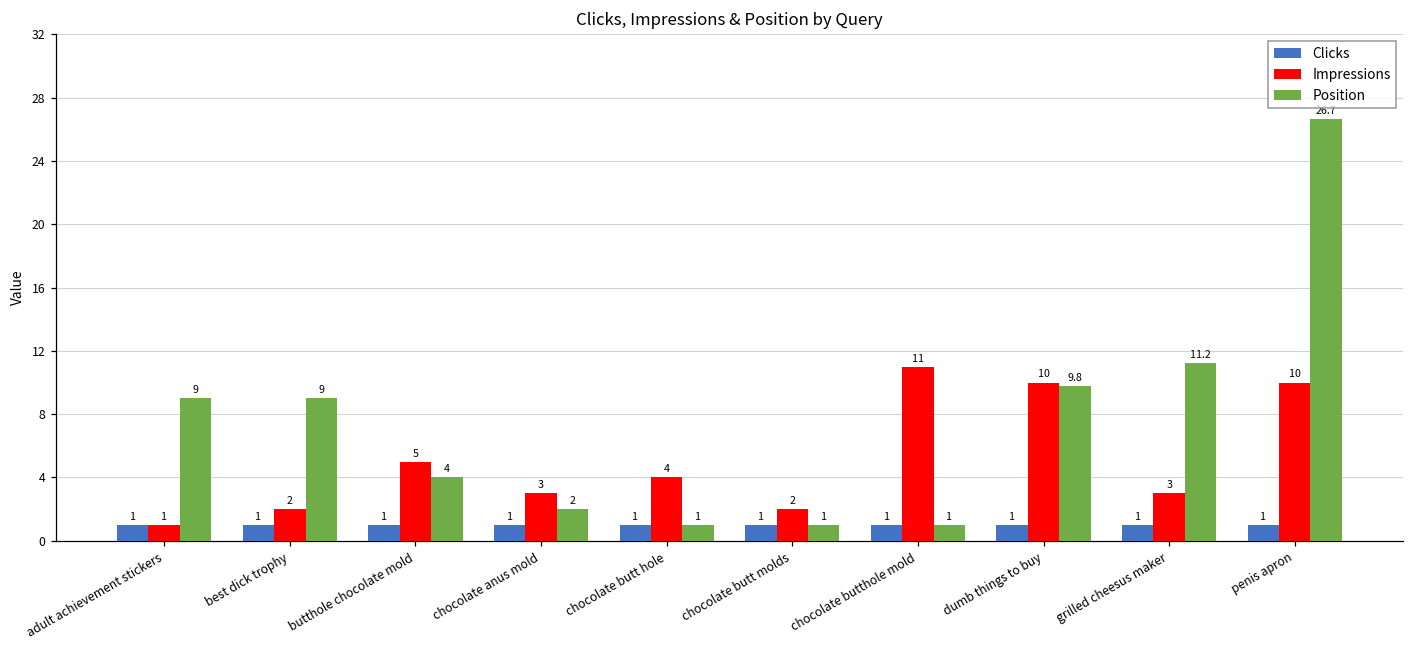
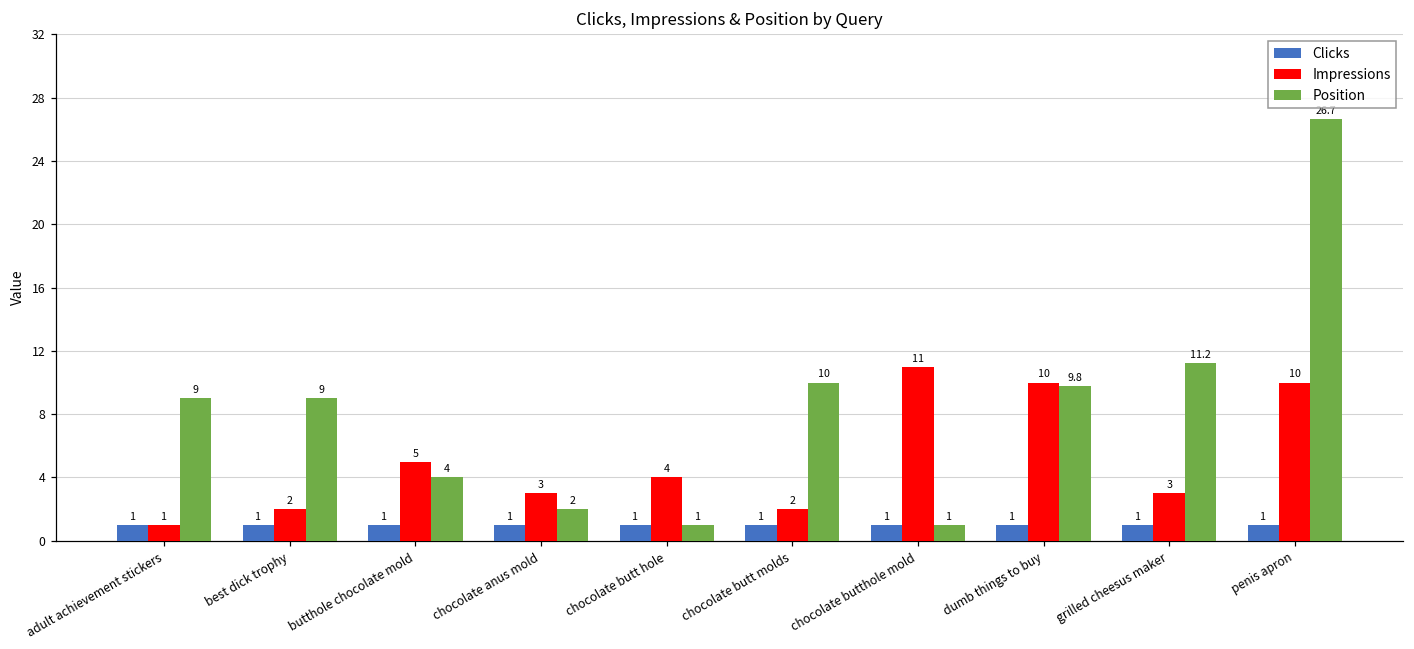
Position, chocolate butt molds: 1 -> 10
